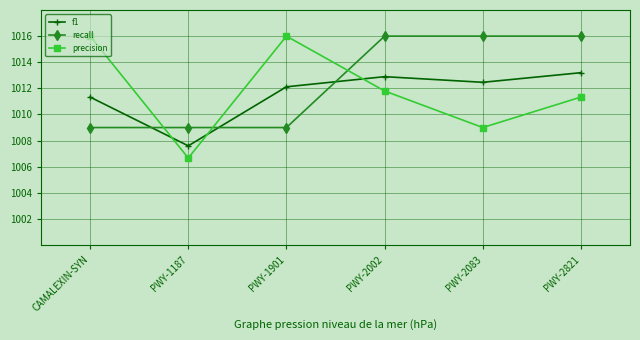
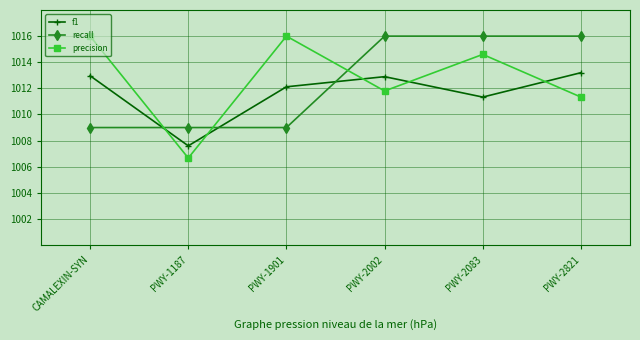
f1, CAMALEXIN-SYN: 1011.3 -> 1013.0
f1, PWY-2083: 1012.5 -> 1011.3
precision, PWY-2083: 1009.0 -> 1014.6
